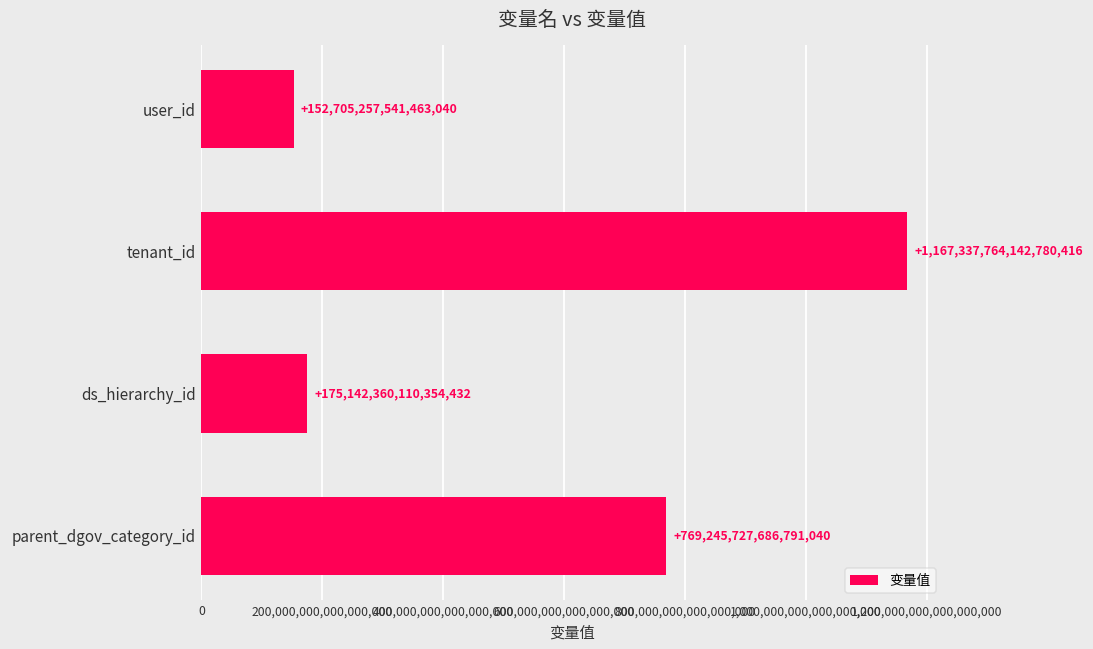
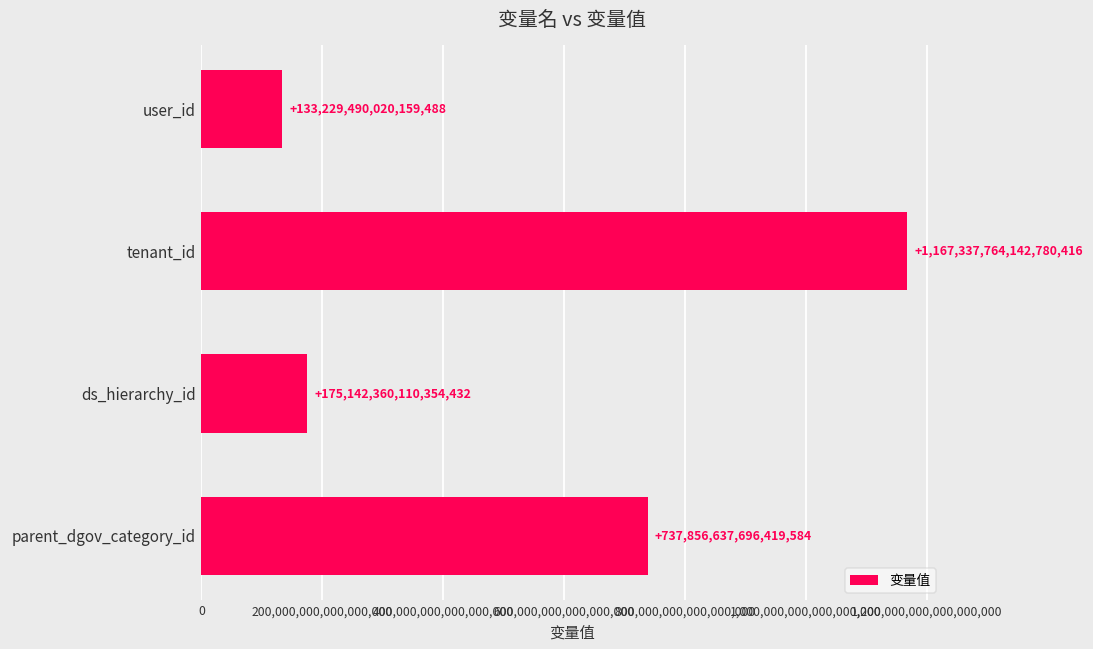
user_id: +152,705,257,541,463,040 -> +133,229,490,020,159,488
parent_dgov_category_id: +769,245,727,686,791,040 -> +737,856,637,696,419,584
